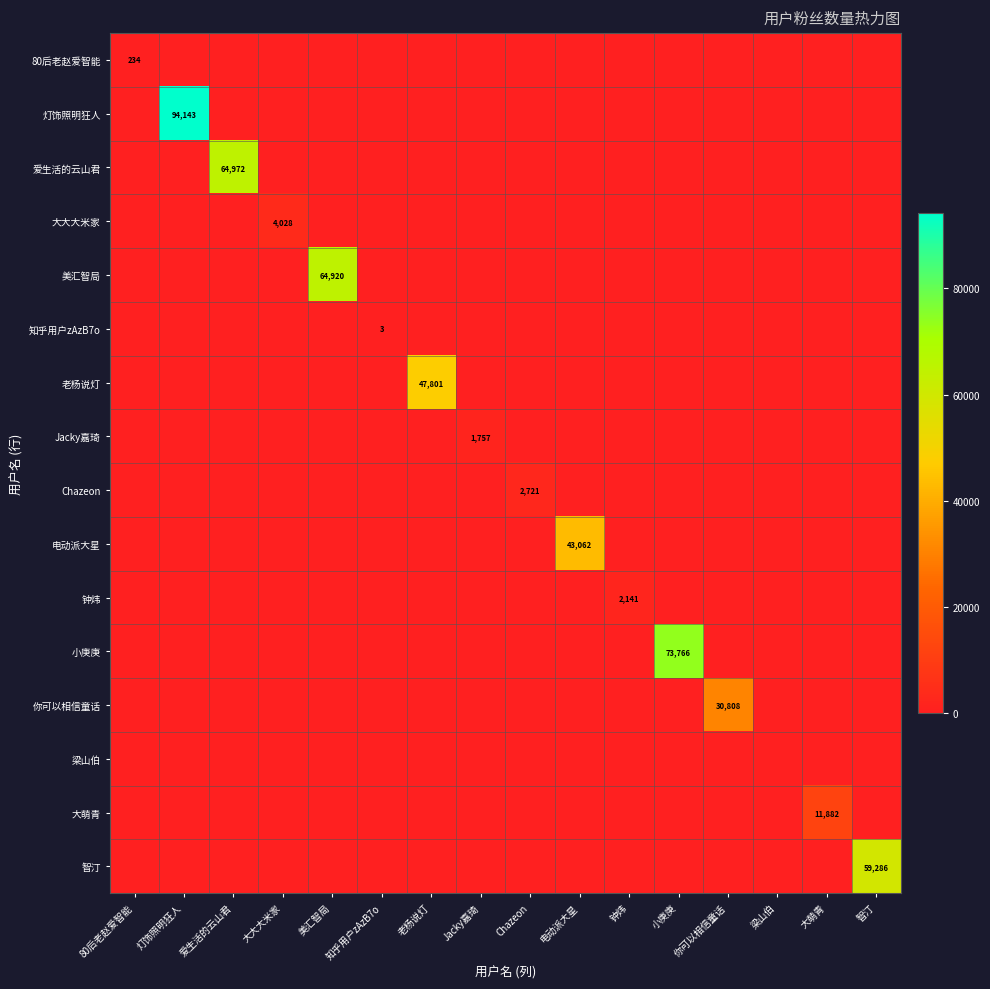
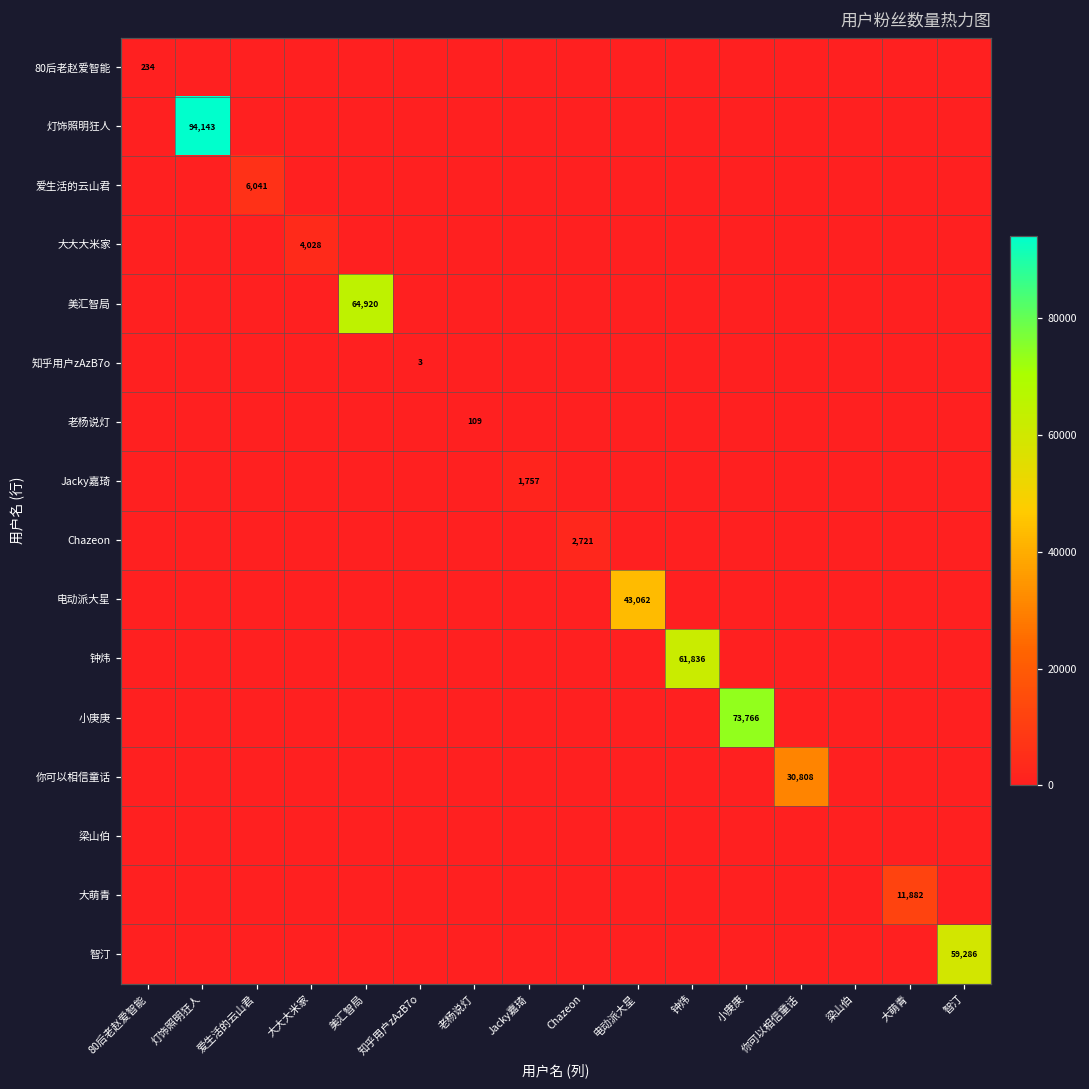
爱生活的云山君, 爱生活的云山君: 64,972 -> 6,041
老杨说灯, 老杨说灯: 47,801 -> 109
钟炜, 钟炜: 2,141 -> 61,836
